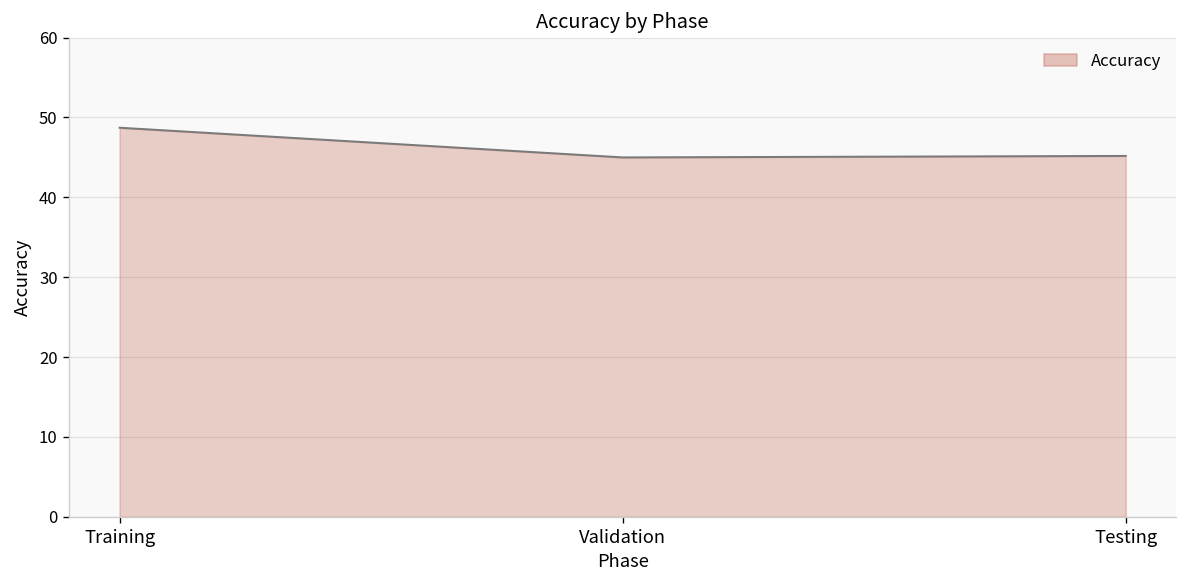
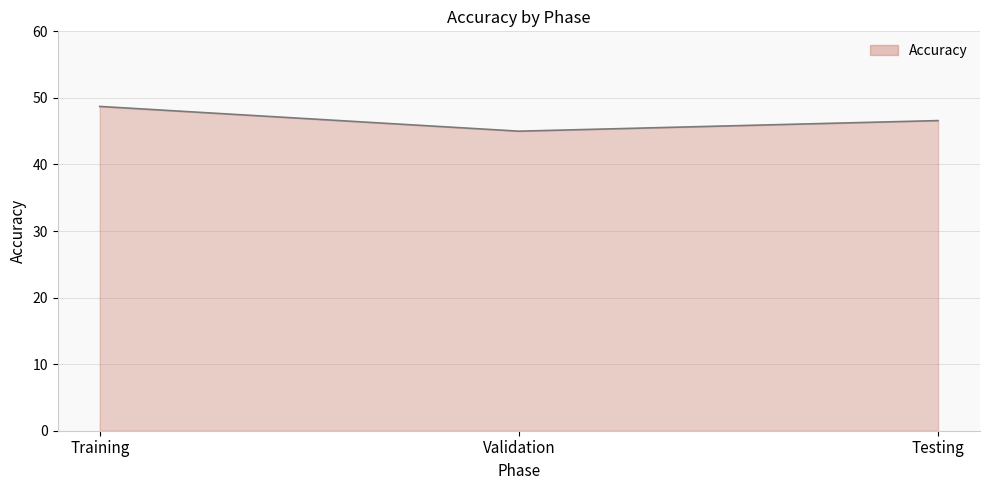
Testing: 45 -> 47
